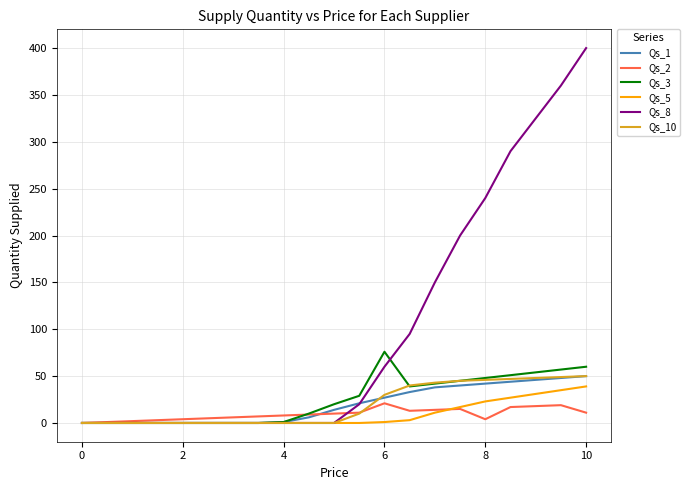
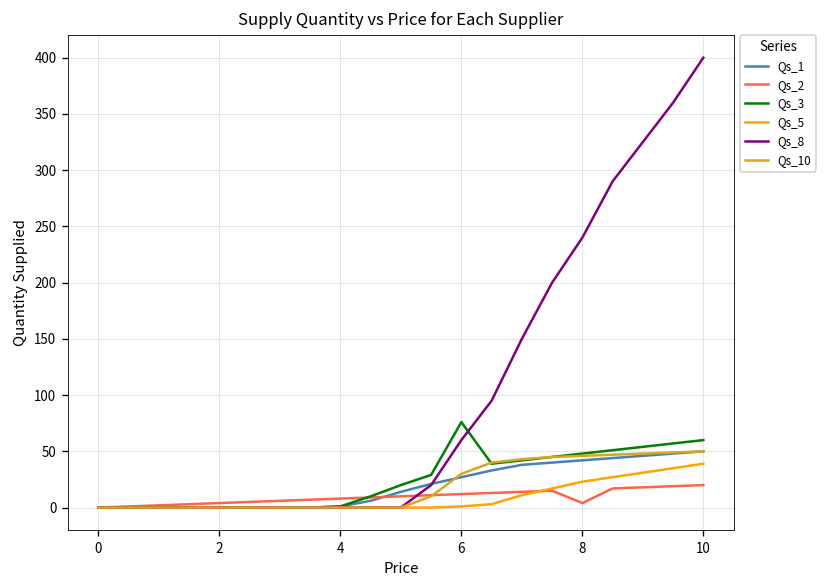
Qs_2, 6: 20 -> 10
Qs_2, 10: 10 -> 20
